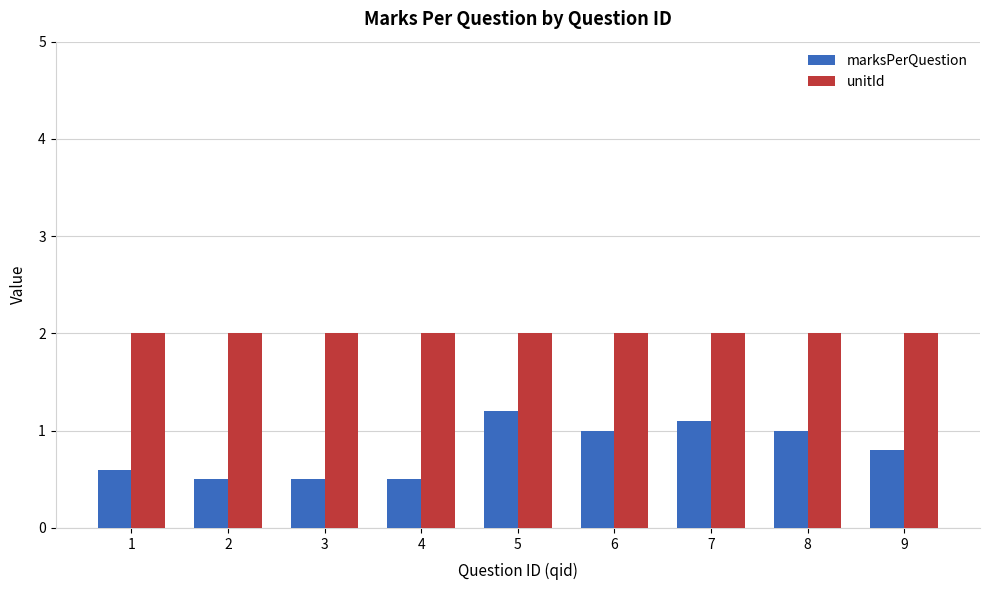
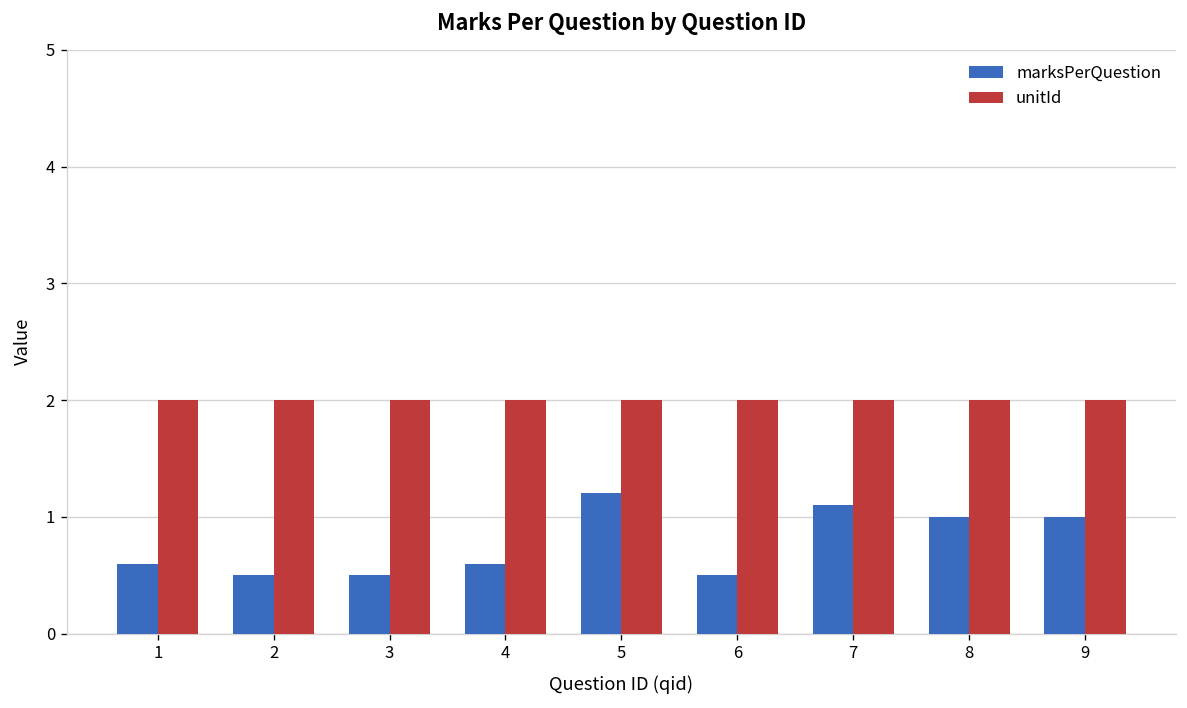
marksPerQuestion, 4: 0.5 -> 0.6
marksPerQuestion, 6: 1.0 -> 0.5
marksPerQuestion, 9: 0.8 -> 1.0
